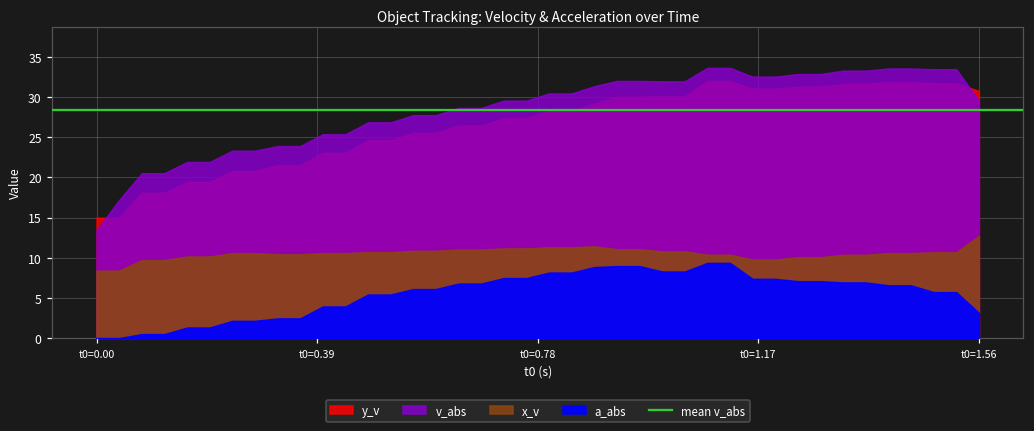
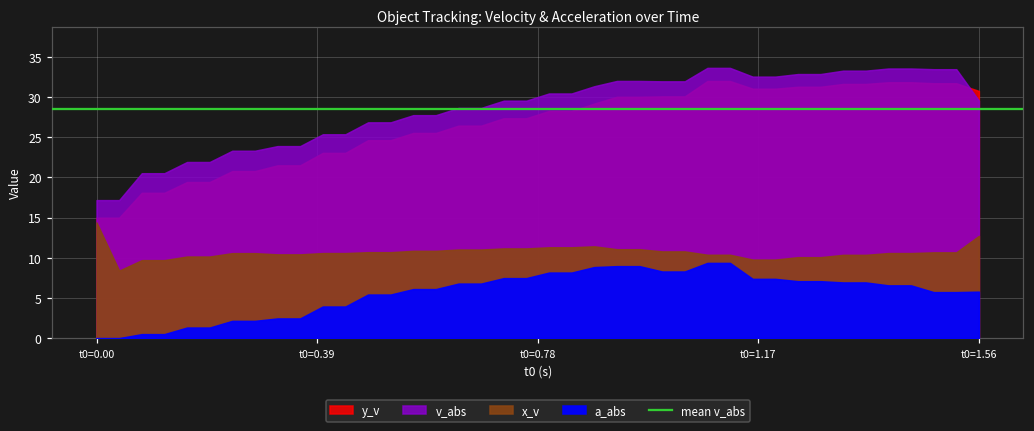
v_abs, t0=0.00: 13 -> 17
x_v, t0=0.00: 8 -> 14
a_abs, t0=1.56: 3 -> 6
